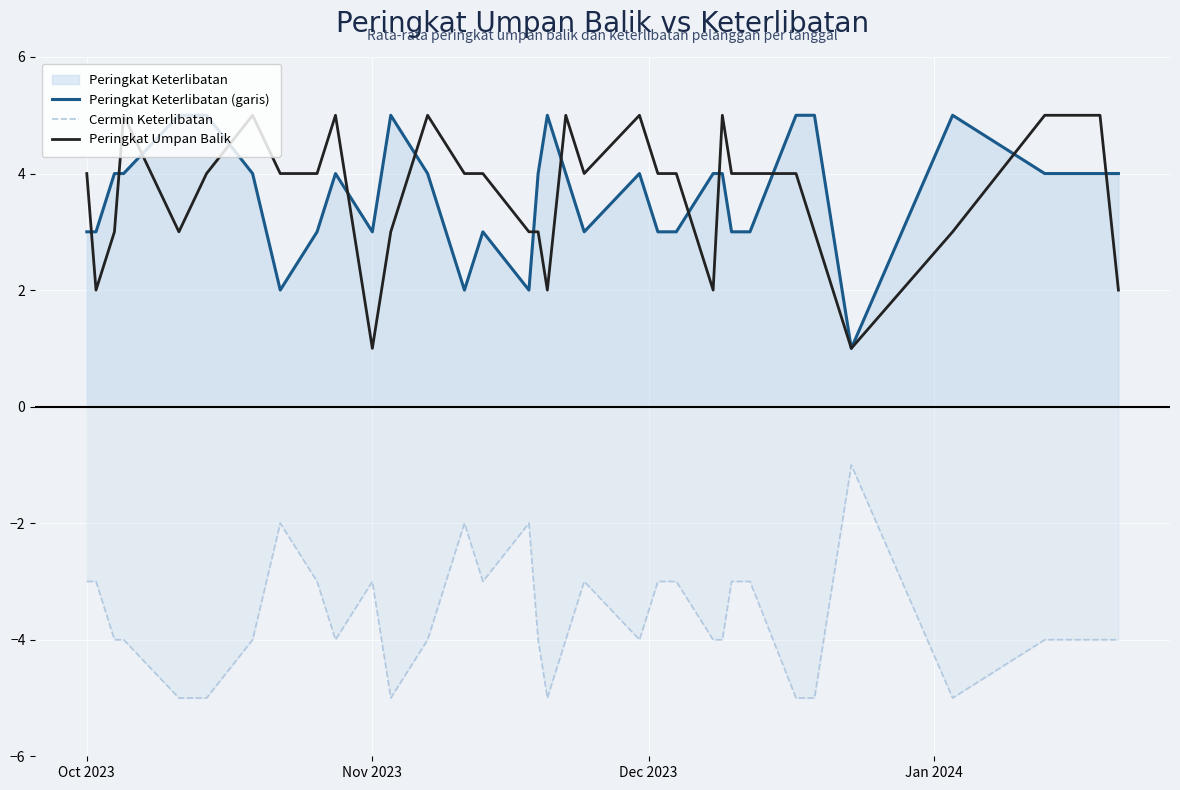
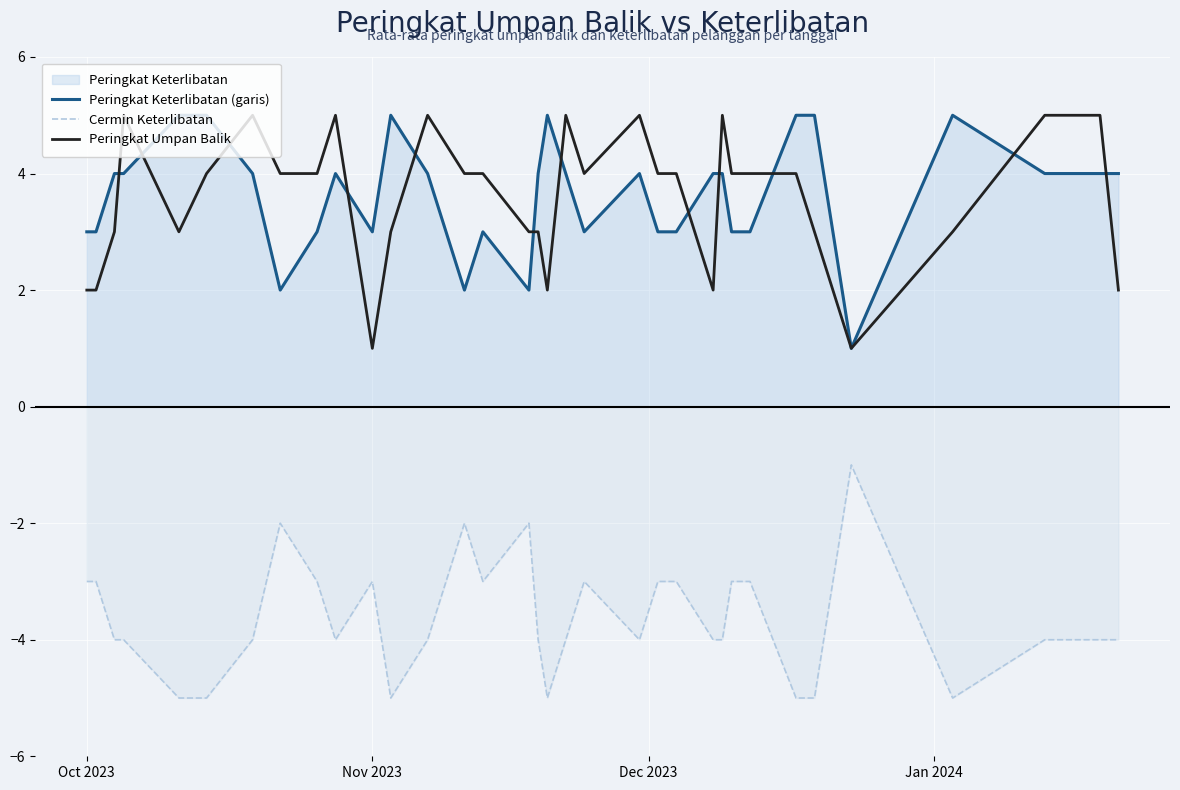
Peringkat Umpan Balik, Oct 2023: 4 -> 2
